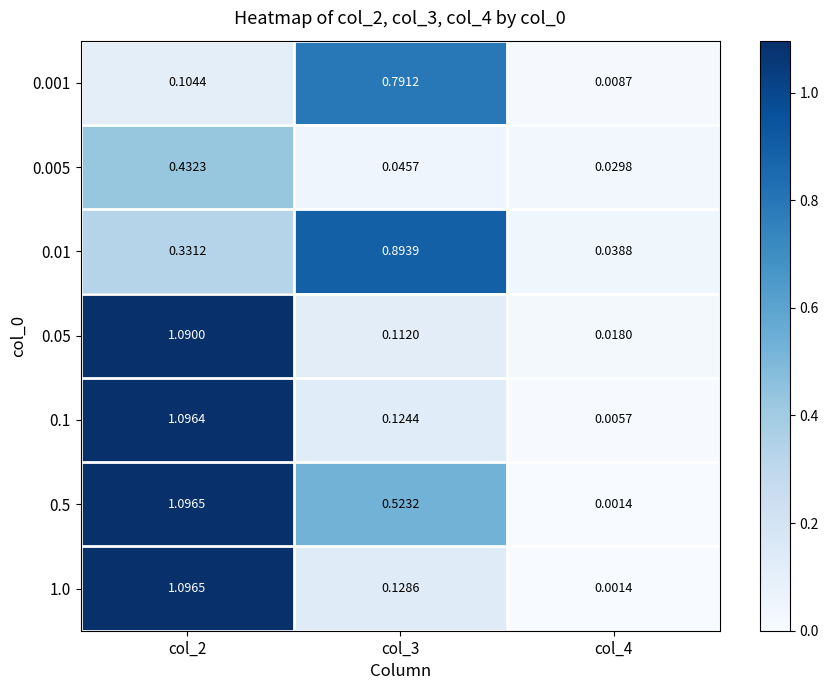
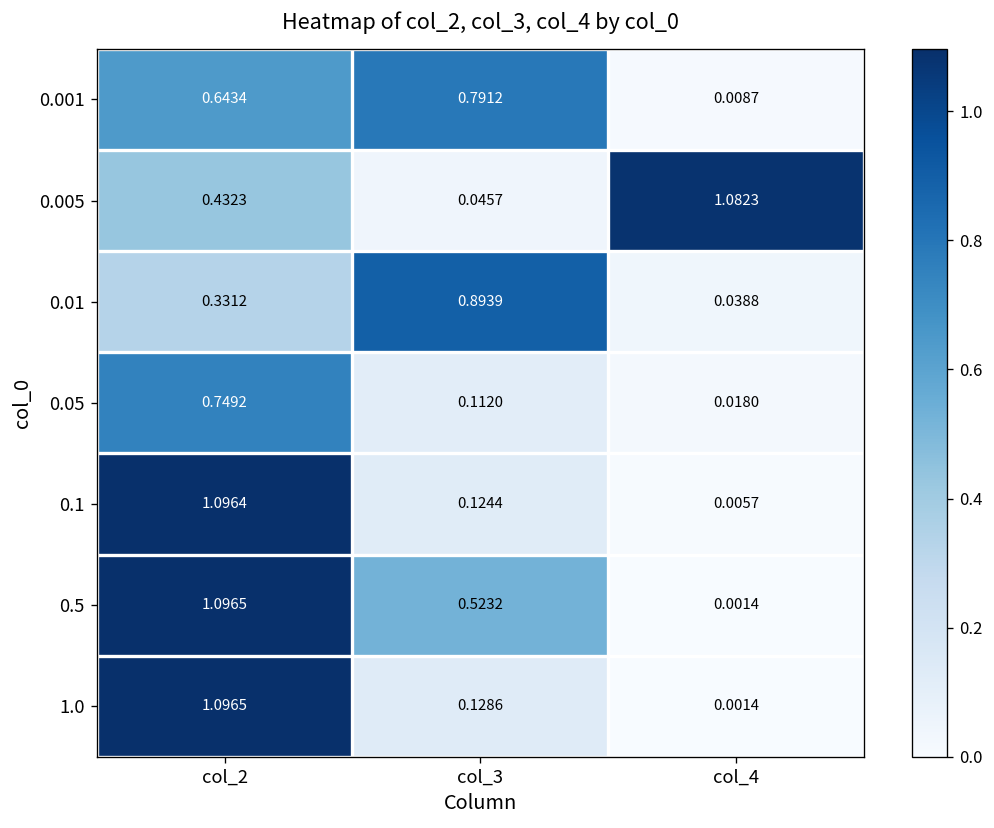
0.001, col_2: 0.1044 -> 0.6434
0.005, col_4: 0.0298 -> 1.0823
0.05, col_2: 1.0900 -> 0.7492
